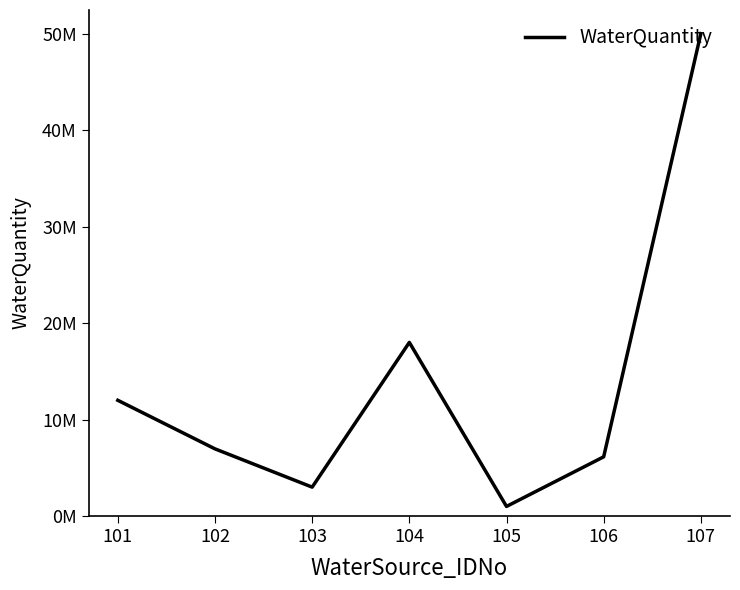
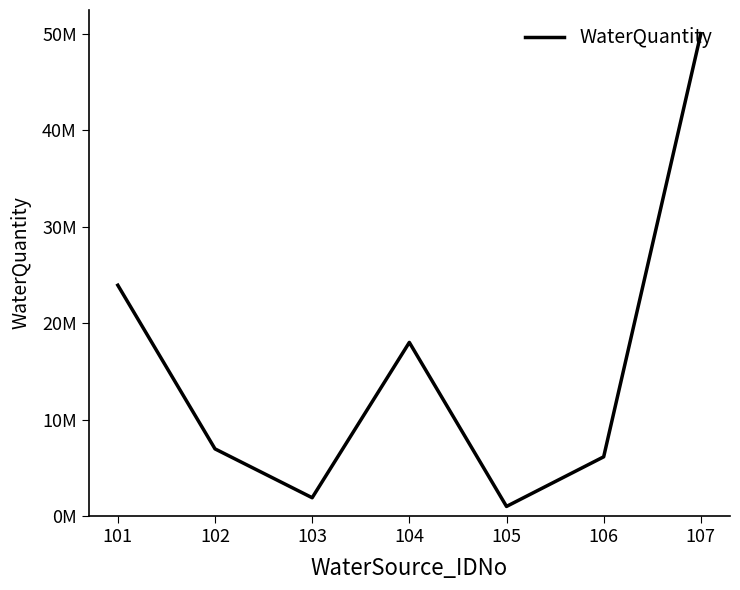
101: 12000000 -> 24000000
103: 3000000 -> 2000000
